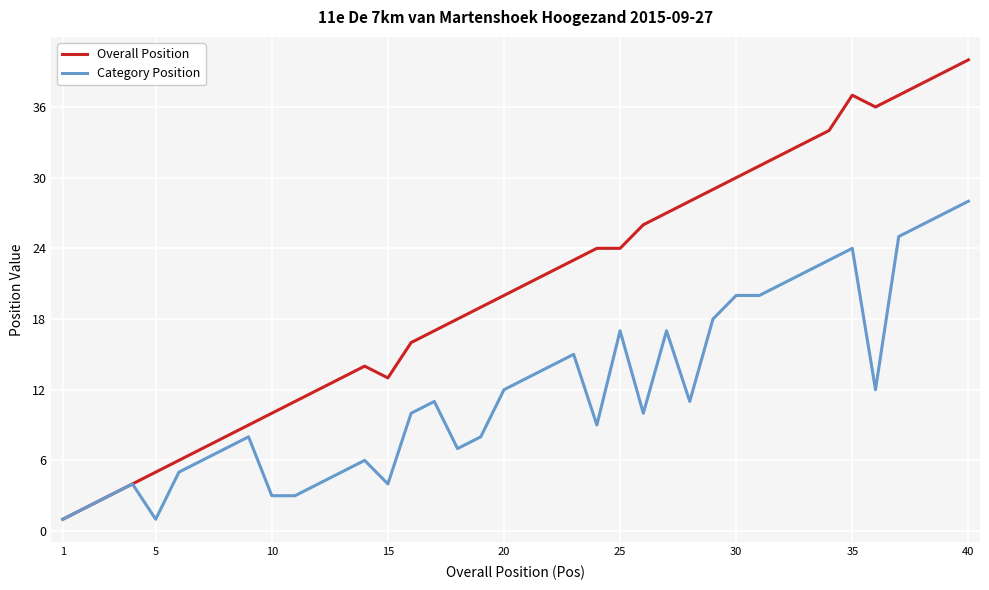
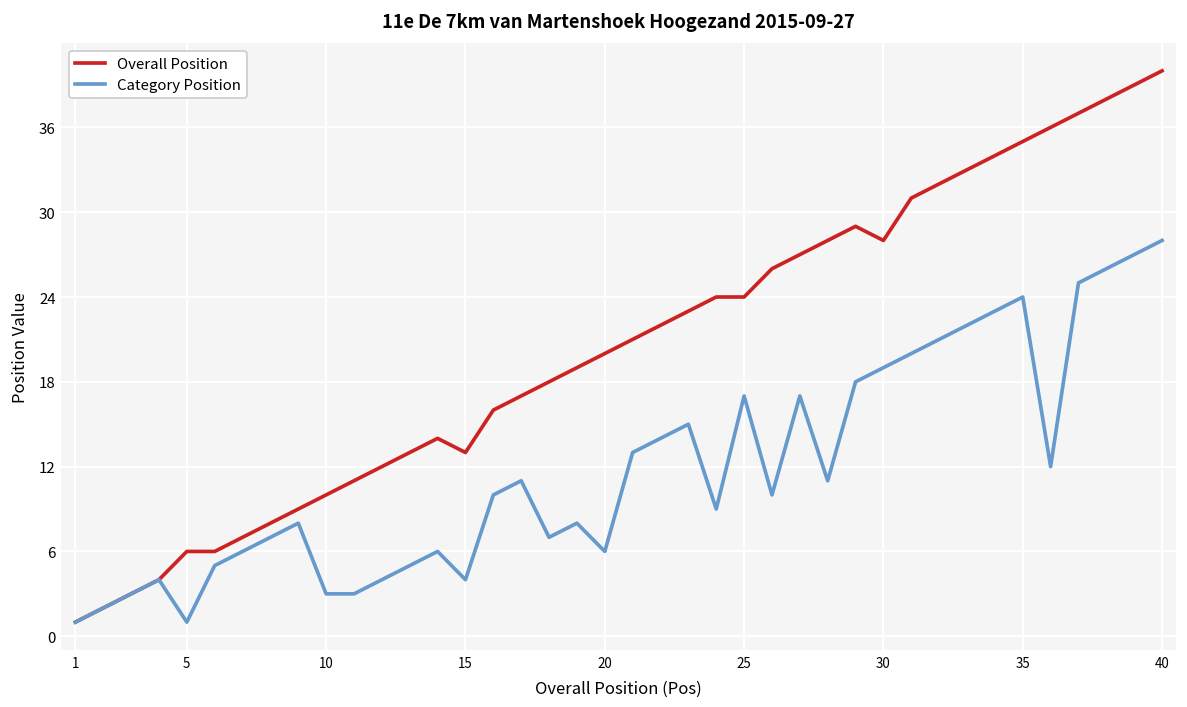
Overall Position, 5: 5 -> 6
Category Position, 20: 12 -> 6
Overall Position, 30: 30 -> 28
Category Position, 30: 20 -> 19
Overall Position, 35: 37 -> 35
